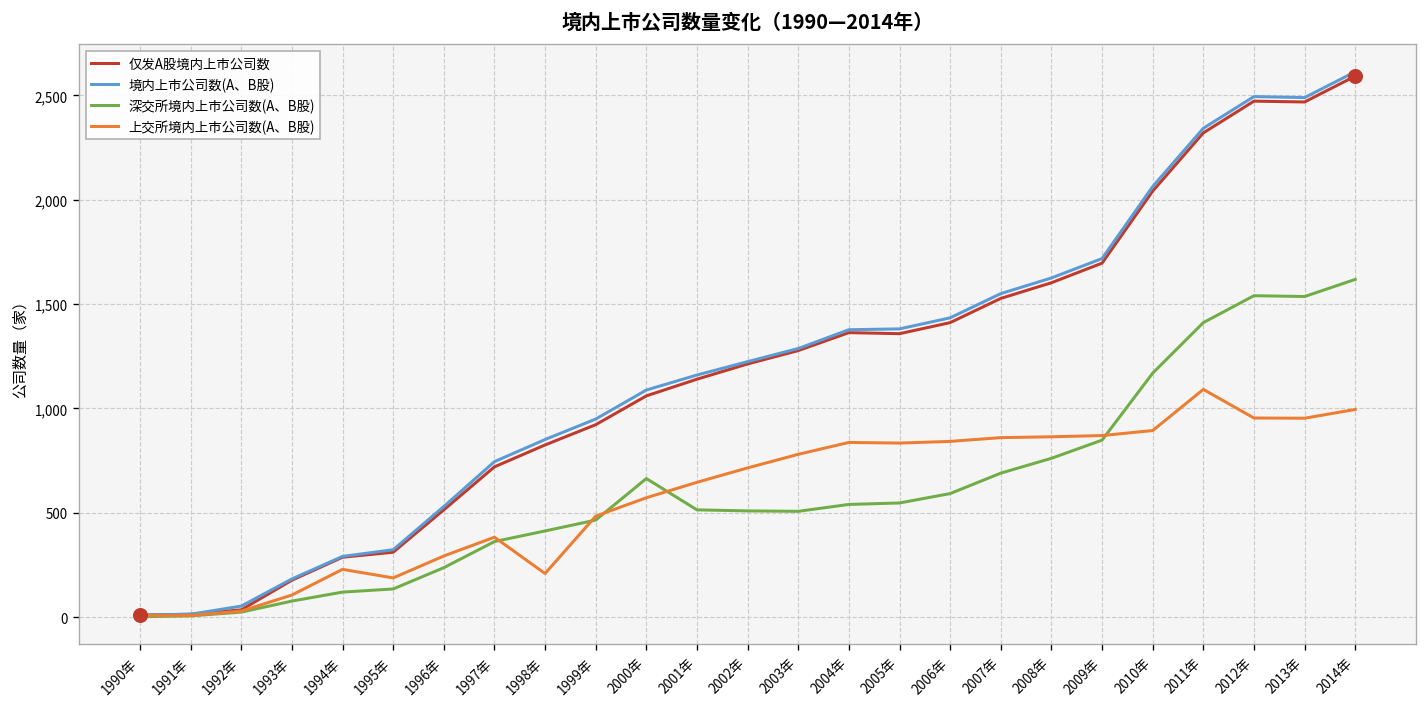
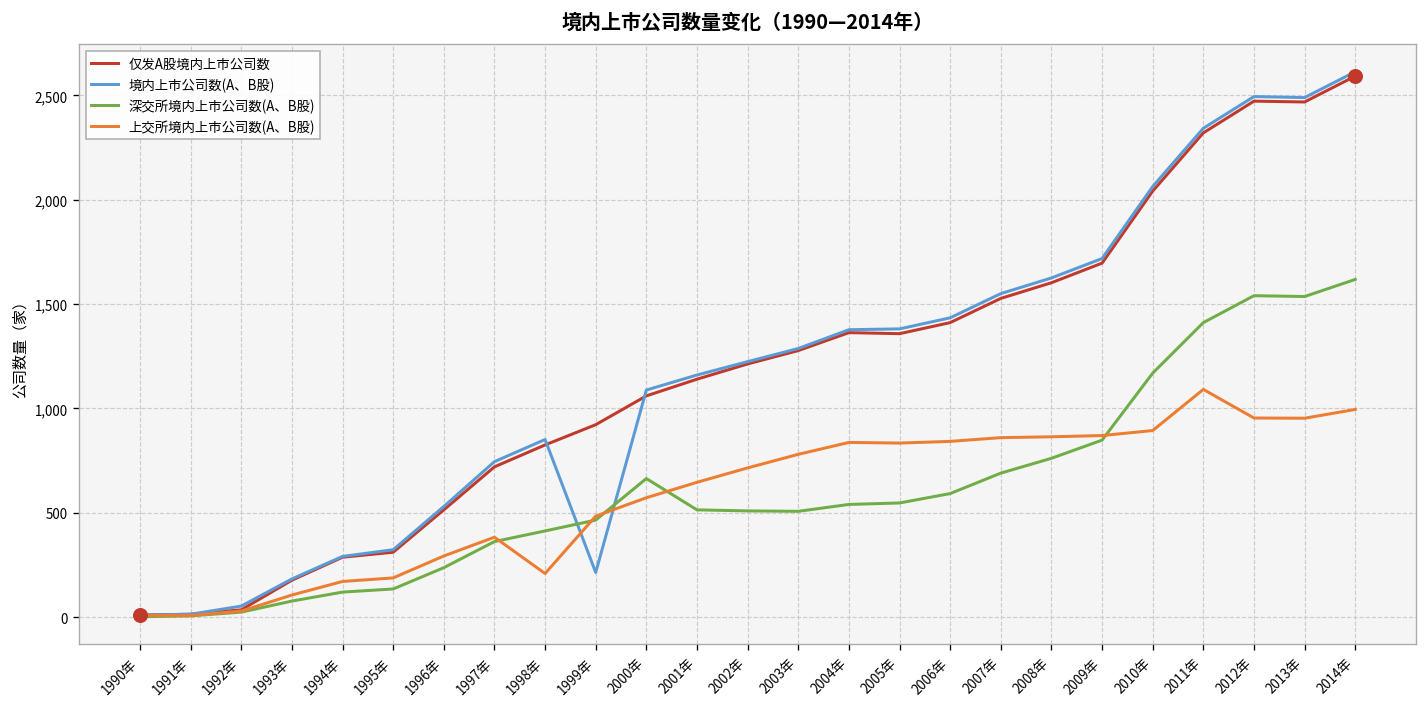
上交所境内上市公司数(A、B股), 1994年: 230 -> 170
境内上市公司数(A、B股), 1999年: 950 -> 210
